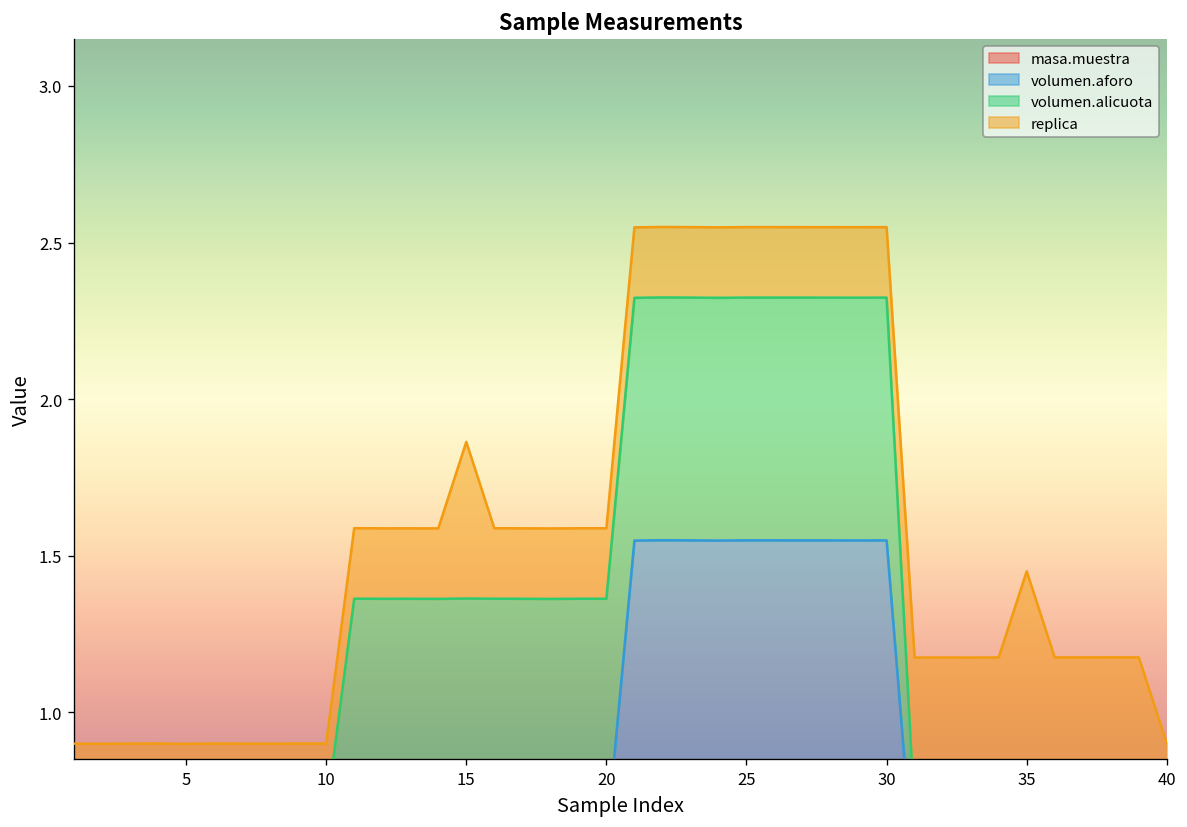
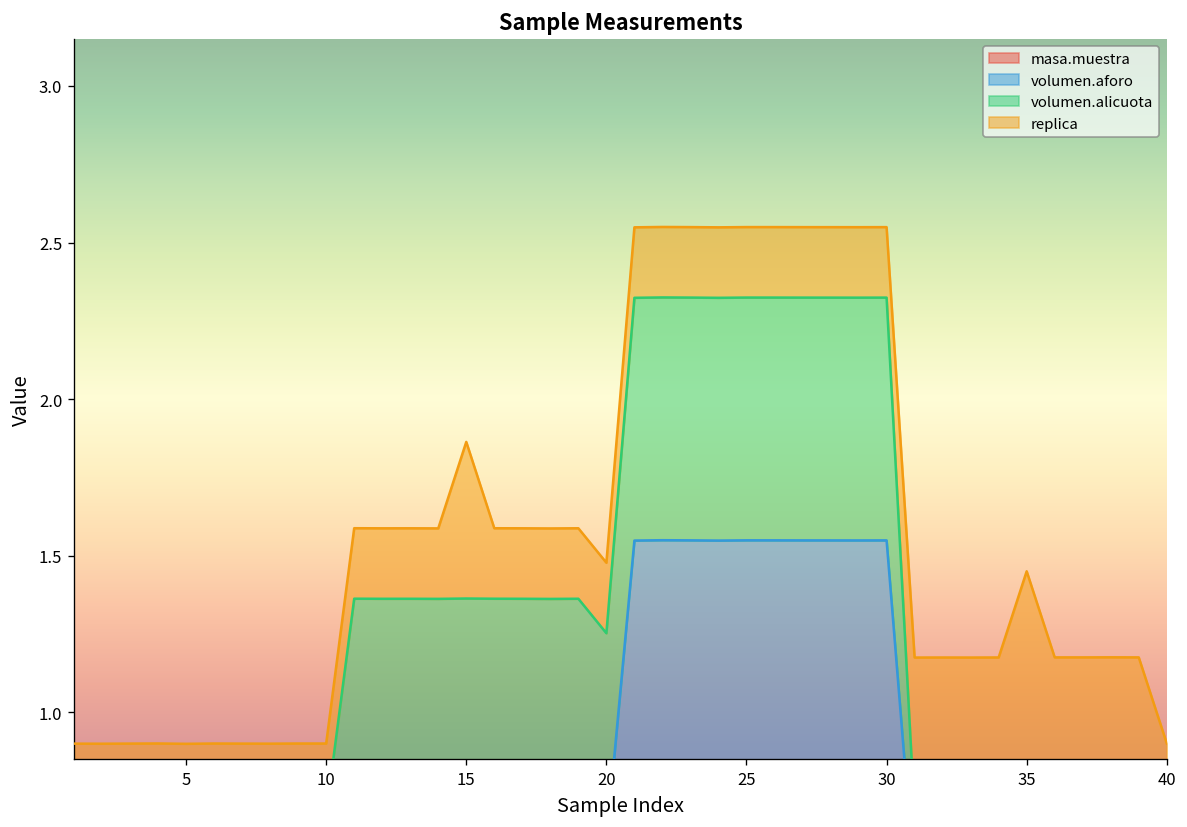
volumen.alicuota, 20: 0.78 -> 0.67
